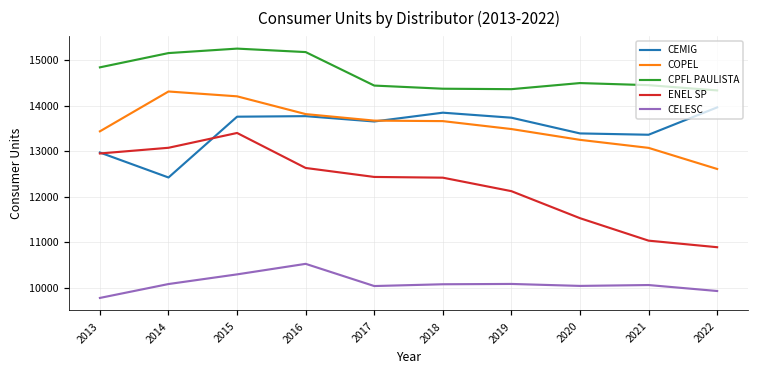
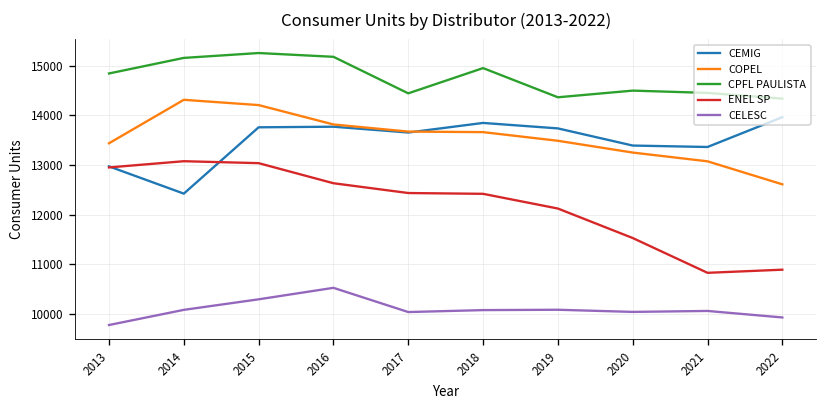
ENEL SP, 2015: 13400 -> 13000
CPFL PAULISTA, 2018: 14400 -> 15000
ENEL SP, 2021: 11000 -> 10800
